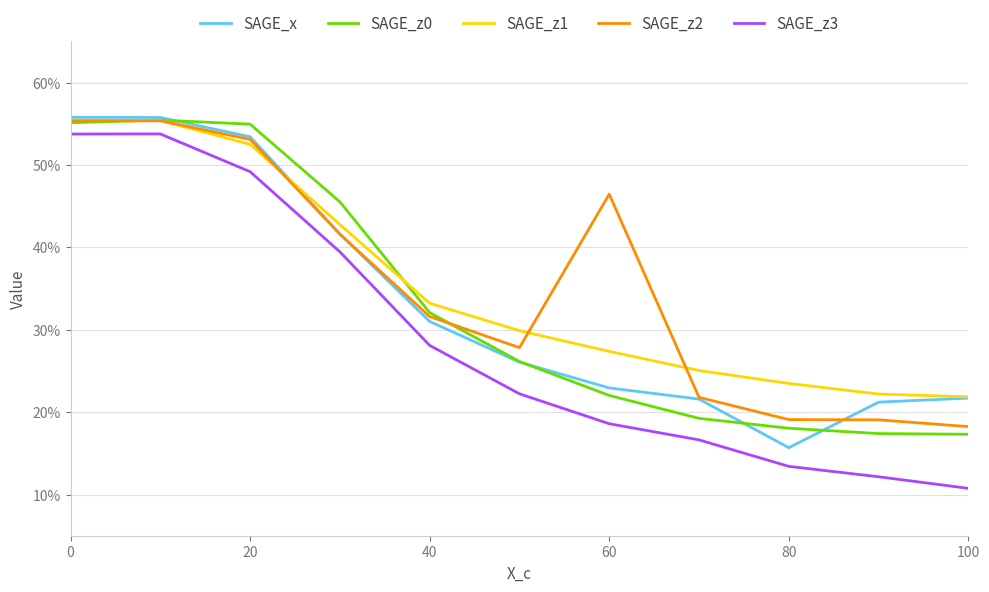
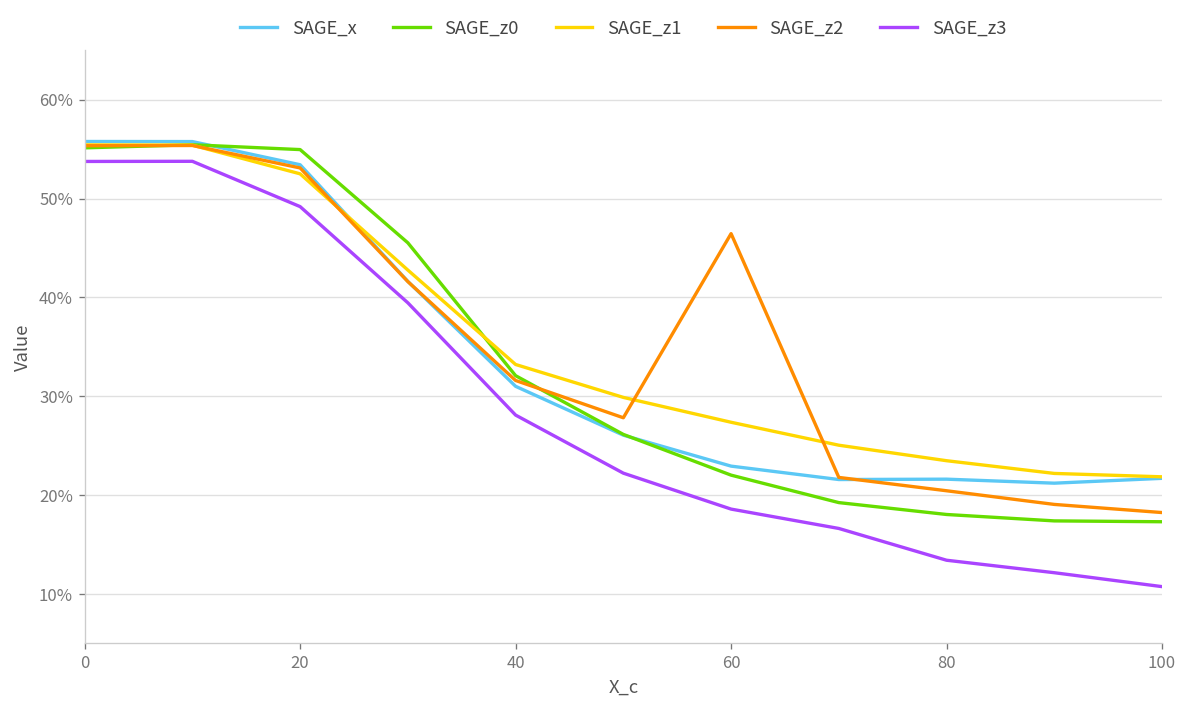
SAGE_x, 80: 16% -> 22%
SAGE_z2, 80: 19% -> 20%
